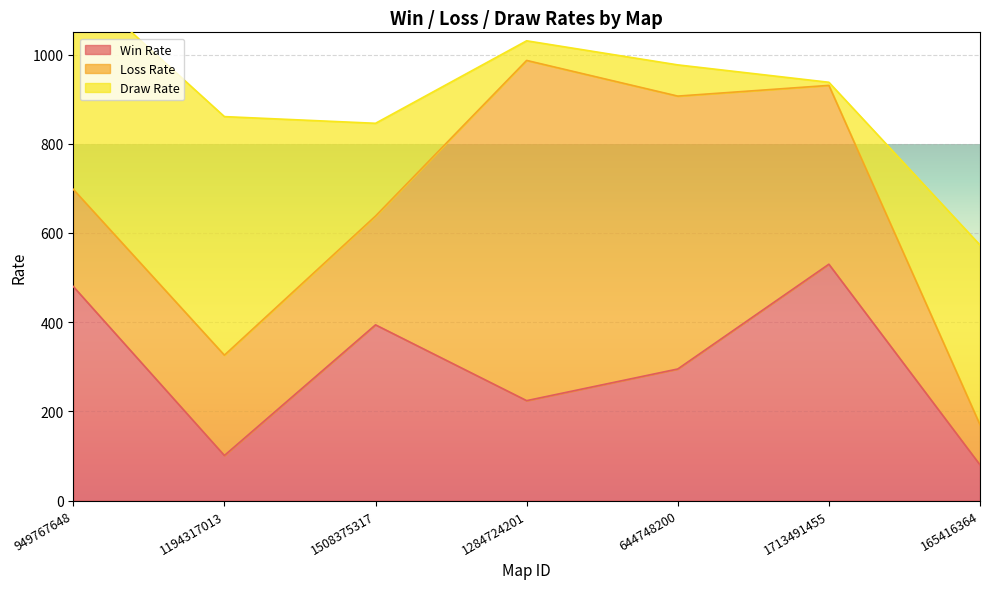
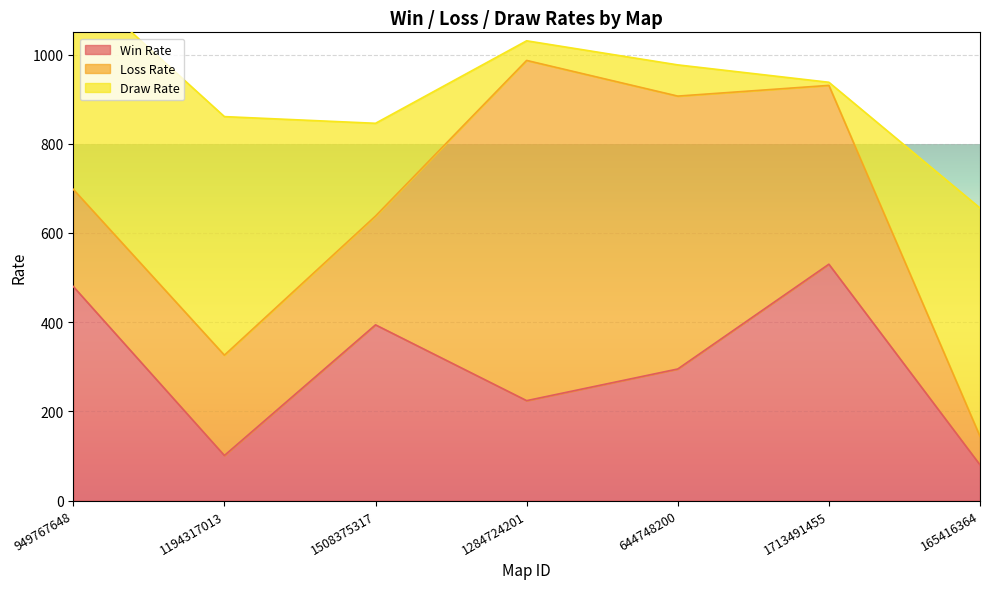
Loss Rate, 165416364: 90 -> 60
Draw Rate, 165416364: 400 -> 510
